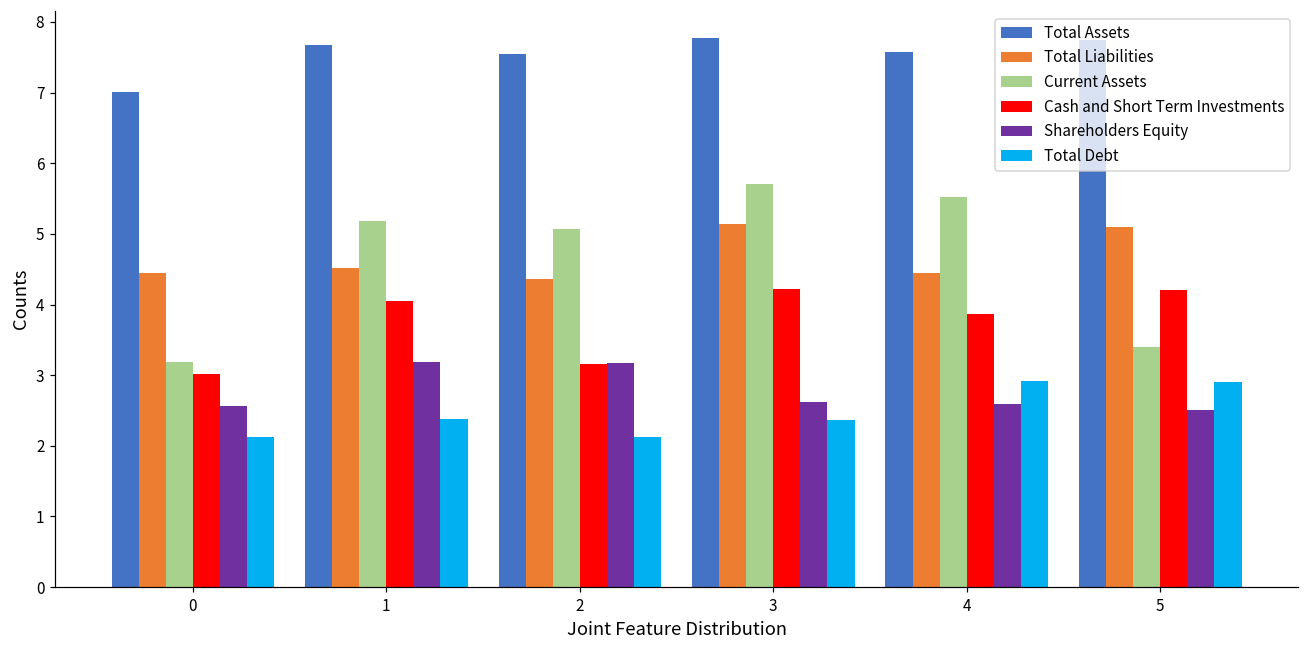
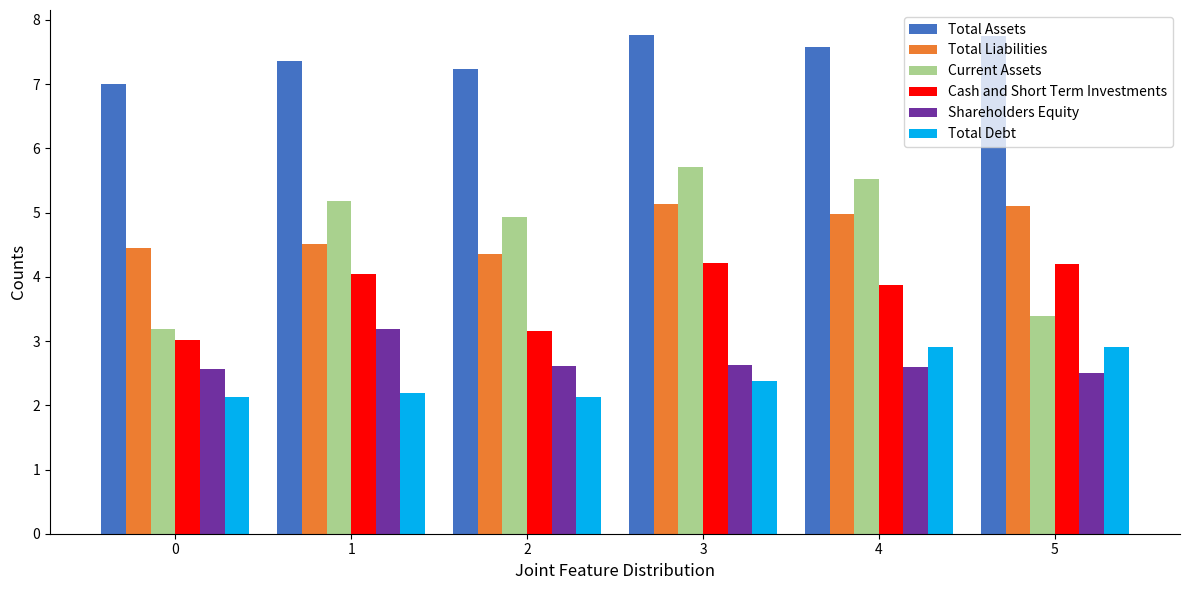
Total Assets, 1: 7.7 -> 7.4
Total Debt, 1: 2.4 -> 2.2
Total Assets, 2: 7.5 -> 7.2
Current Assets, 2: 5.1 -> 4.9
Shareholders Equity, 2: 3.2 -> 2.6
Total Liabilities, 4: 4.5 -> 5.0
